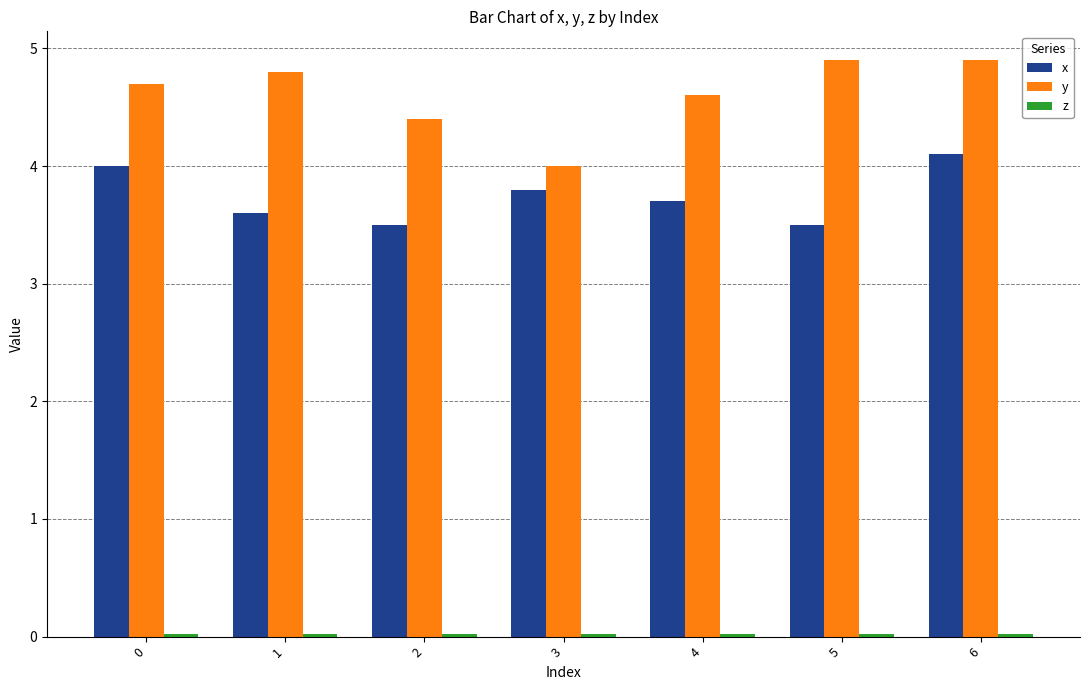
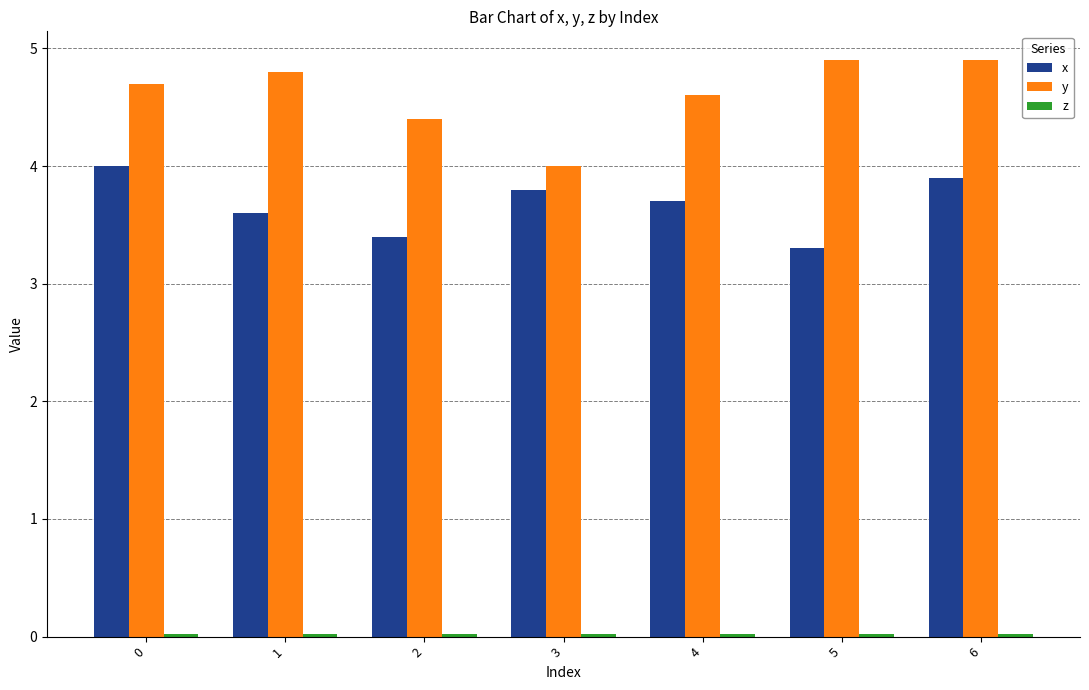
x, 2: 3.5 -> 3.4
x, 5: 3.5 -> 3.3
x, 6: 4.1 -> 3.9
